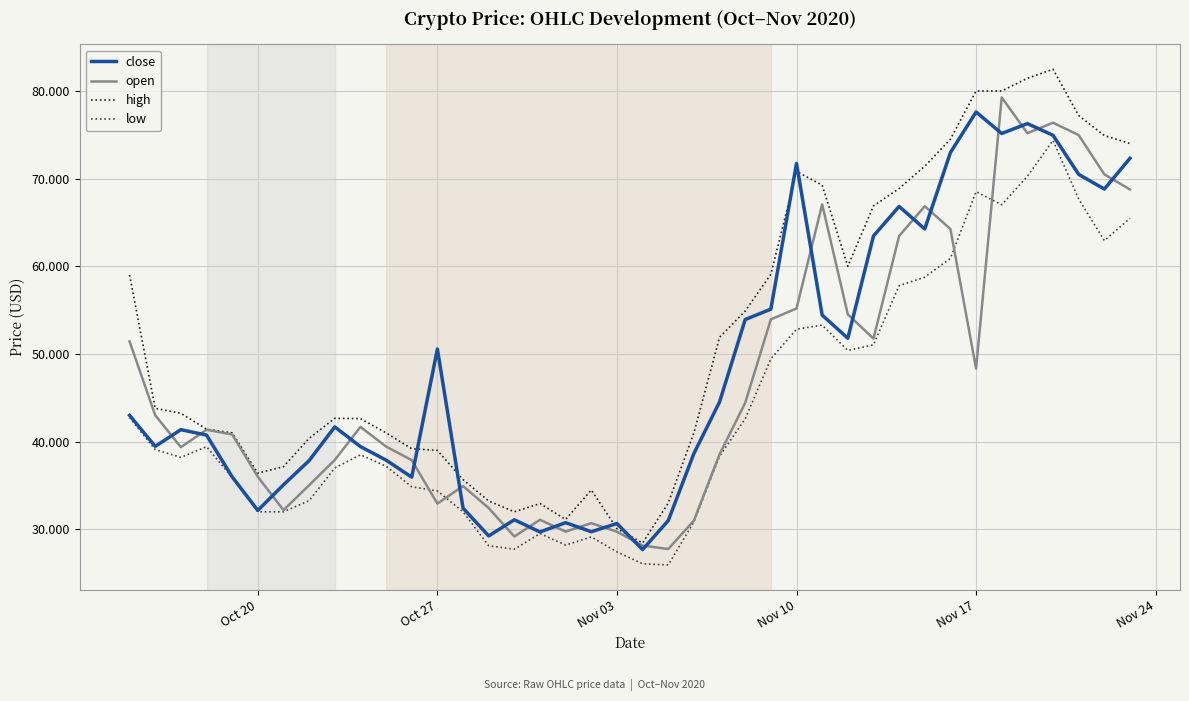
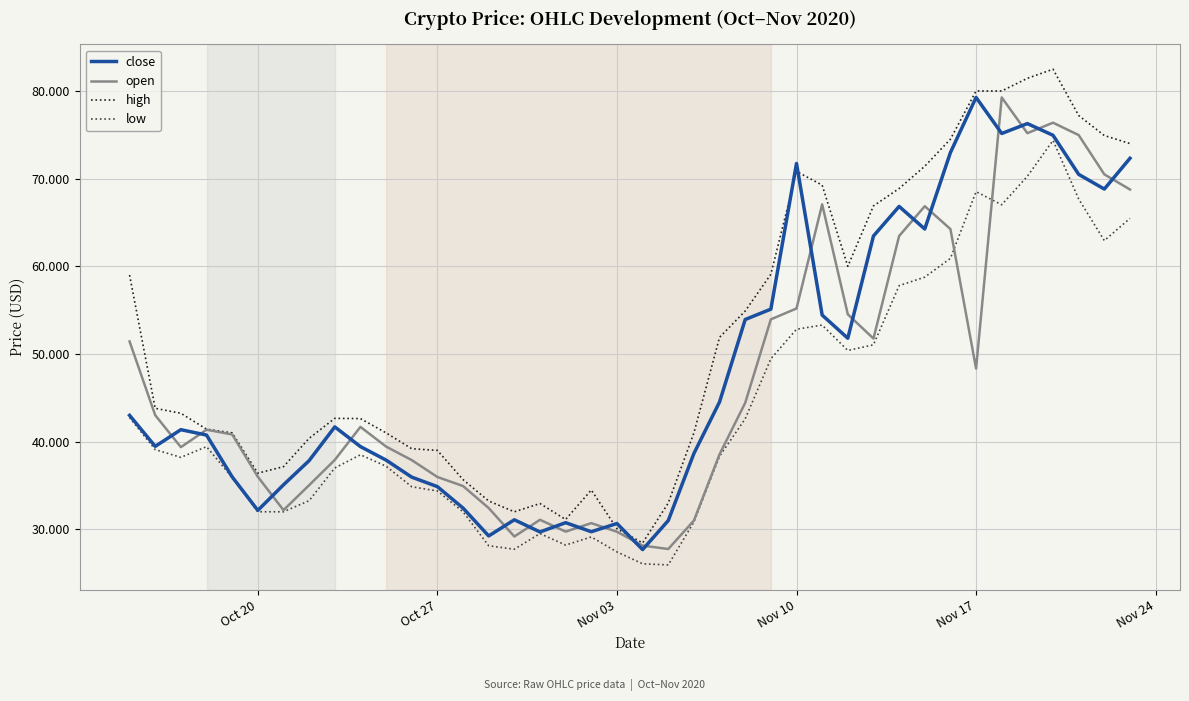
close, Oct 27: 51 -> 35
open, Oct 27: 33 -> 36
close, Nov 17: 78 -> 79
